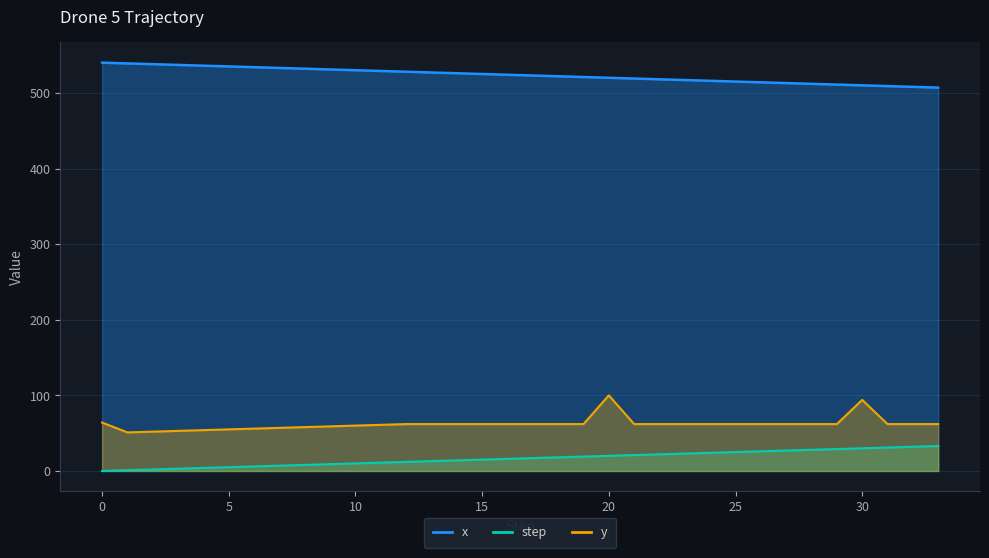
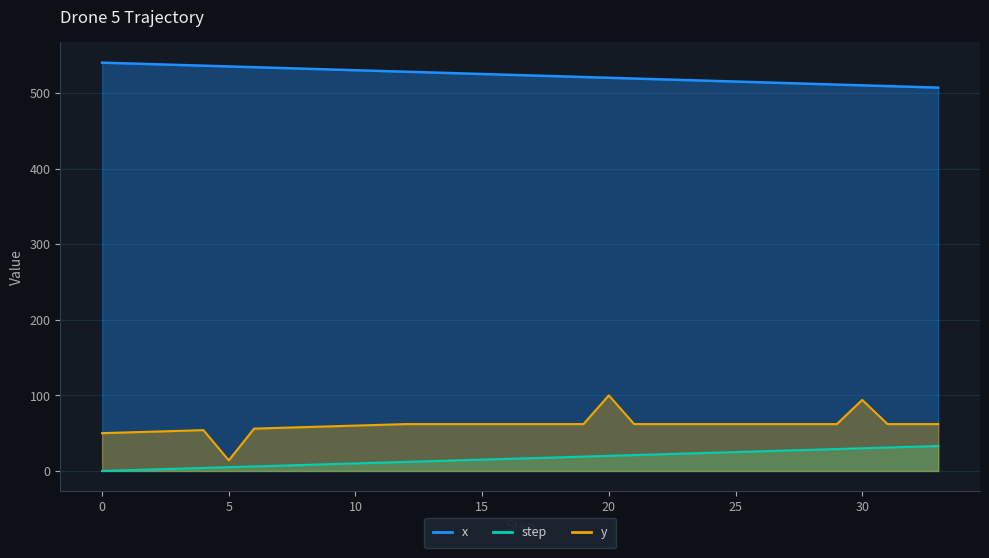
y, 0: 60 -> 50
y, 5: 60 -> 10
